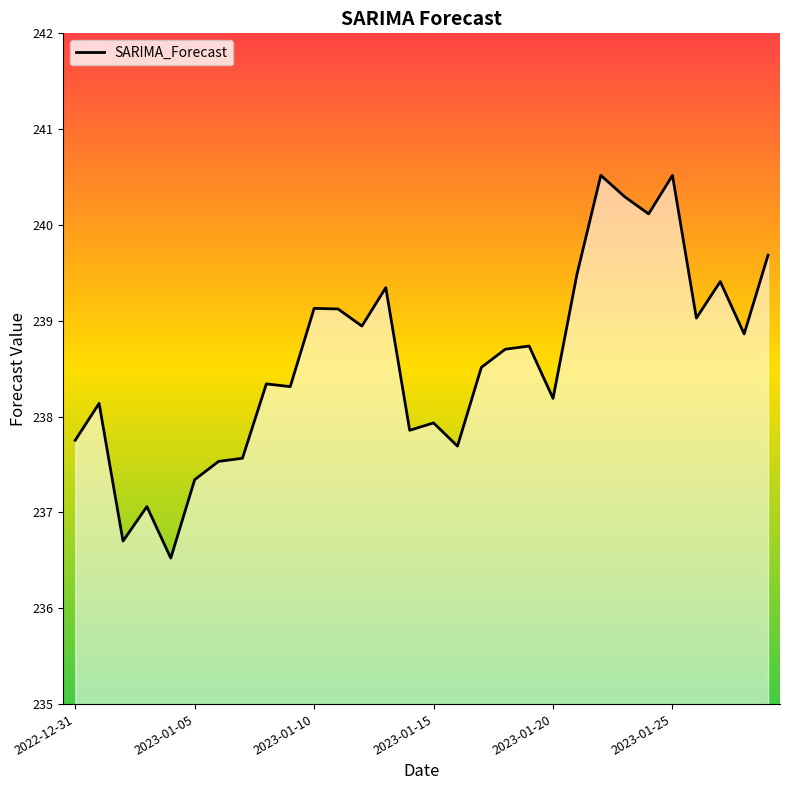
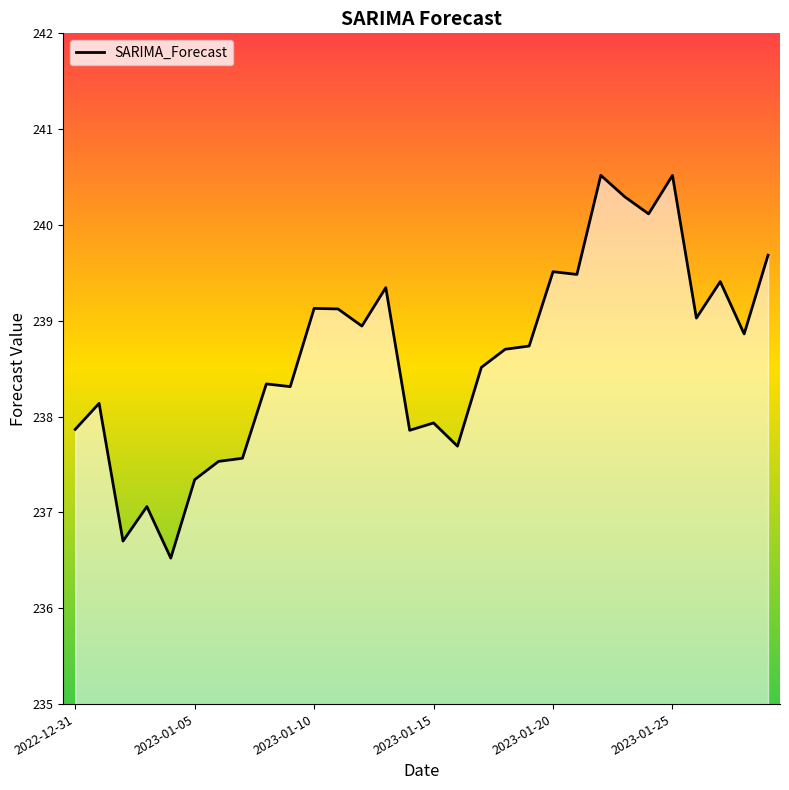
2022-12-31: 237.8 -> 237.9
2023-01-20: 238.2 -> 239.5
